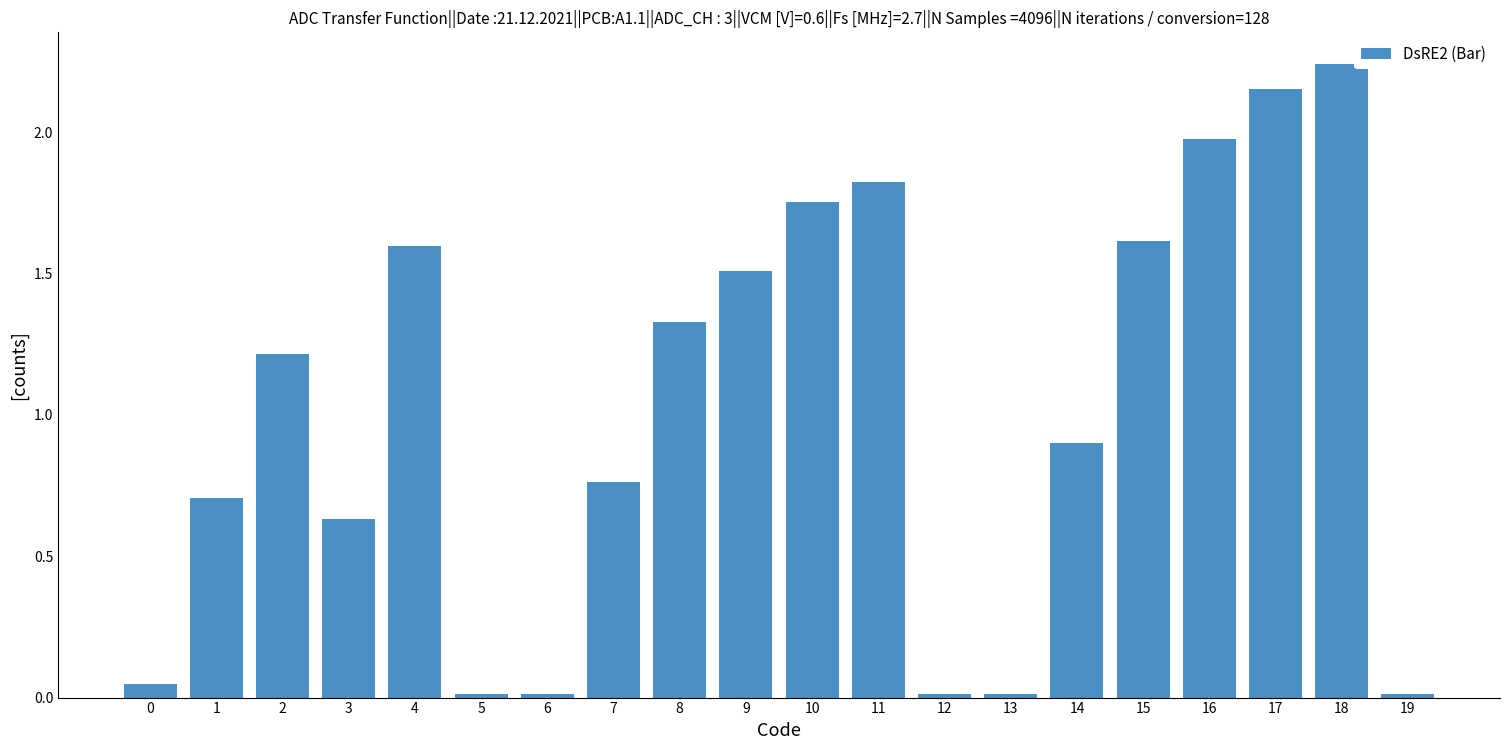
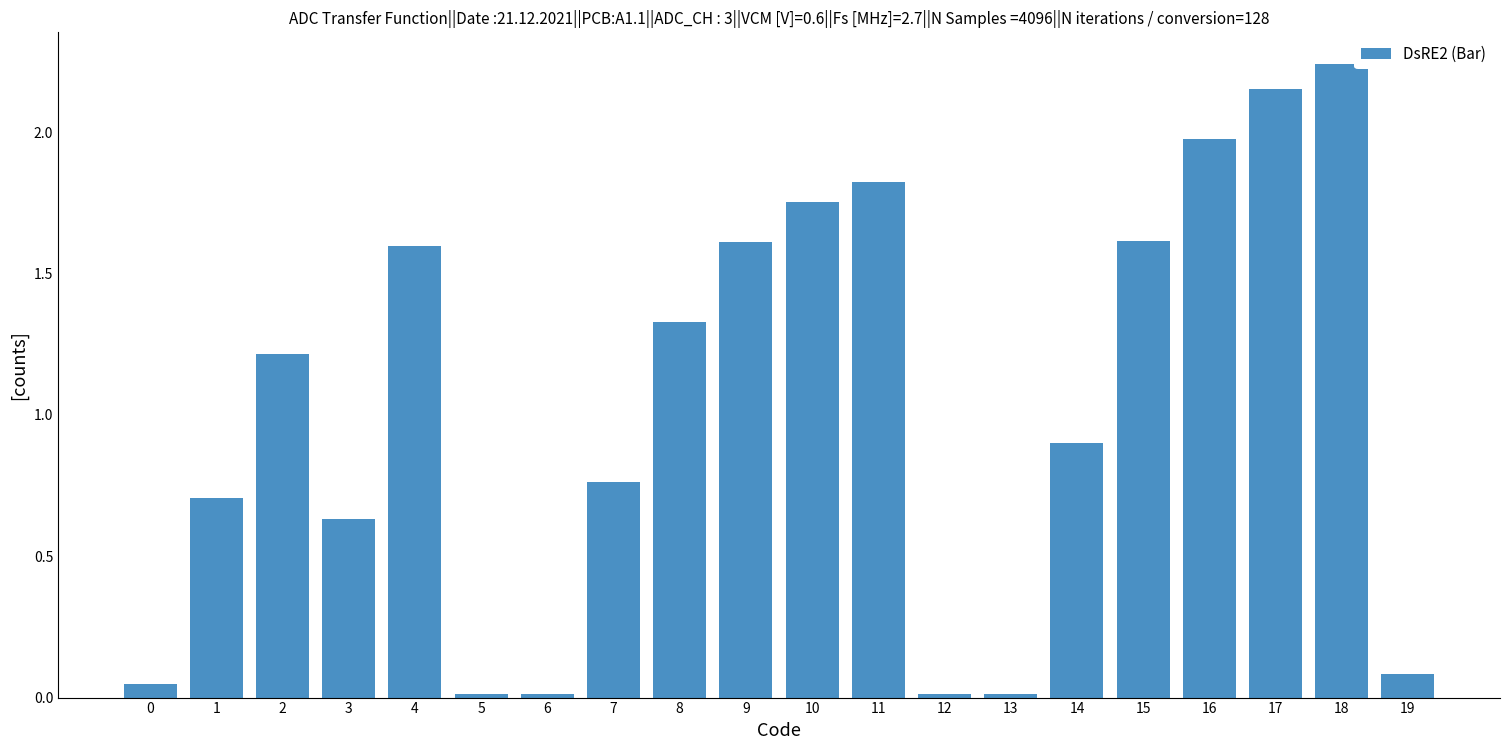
9: 1.51 -> 1.61
19: 0.01 -> 0.08
